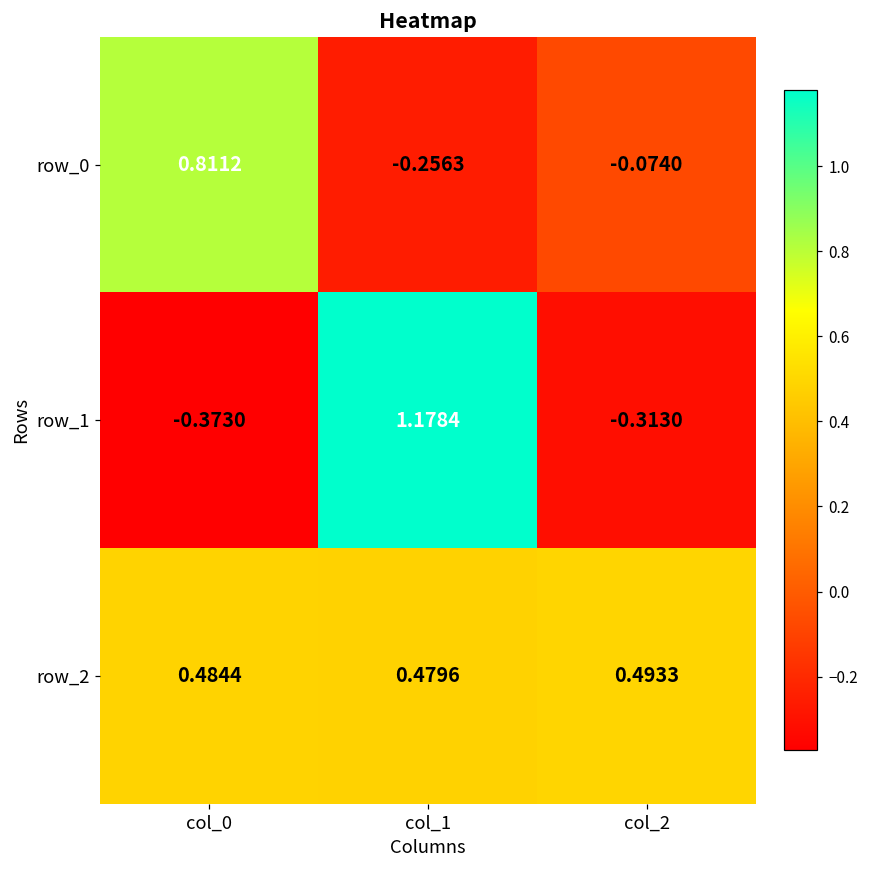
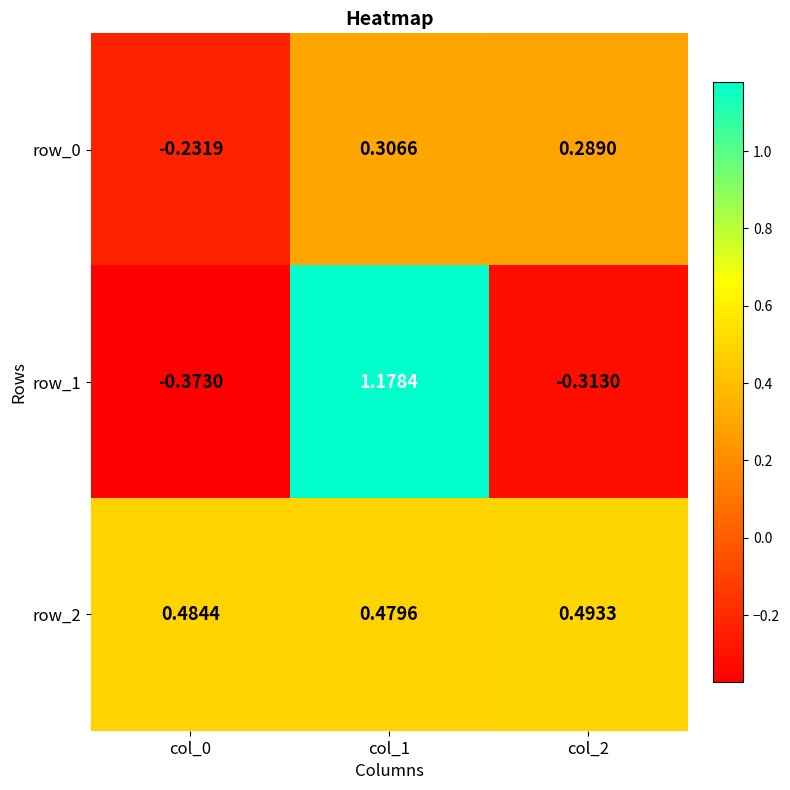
row_0, col_0: 0.8112 -> -0.2319
row_0, col_1: -0.2563 -> 0.3066
row_0, col_2: -0.0740 -> 0.2890
